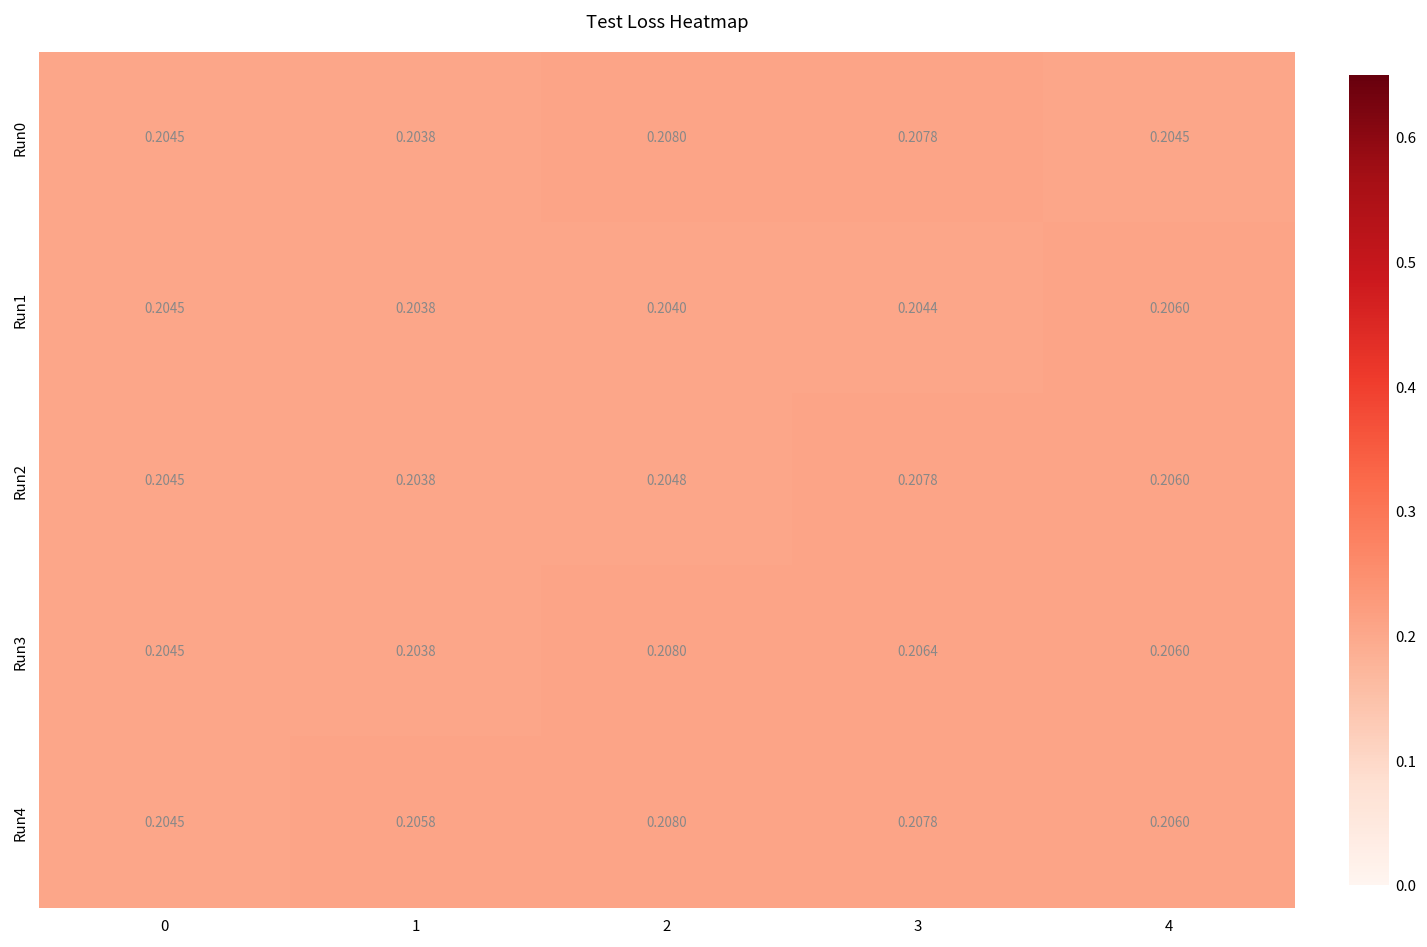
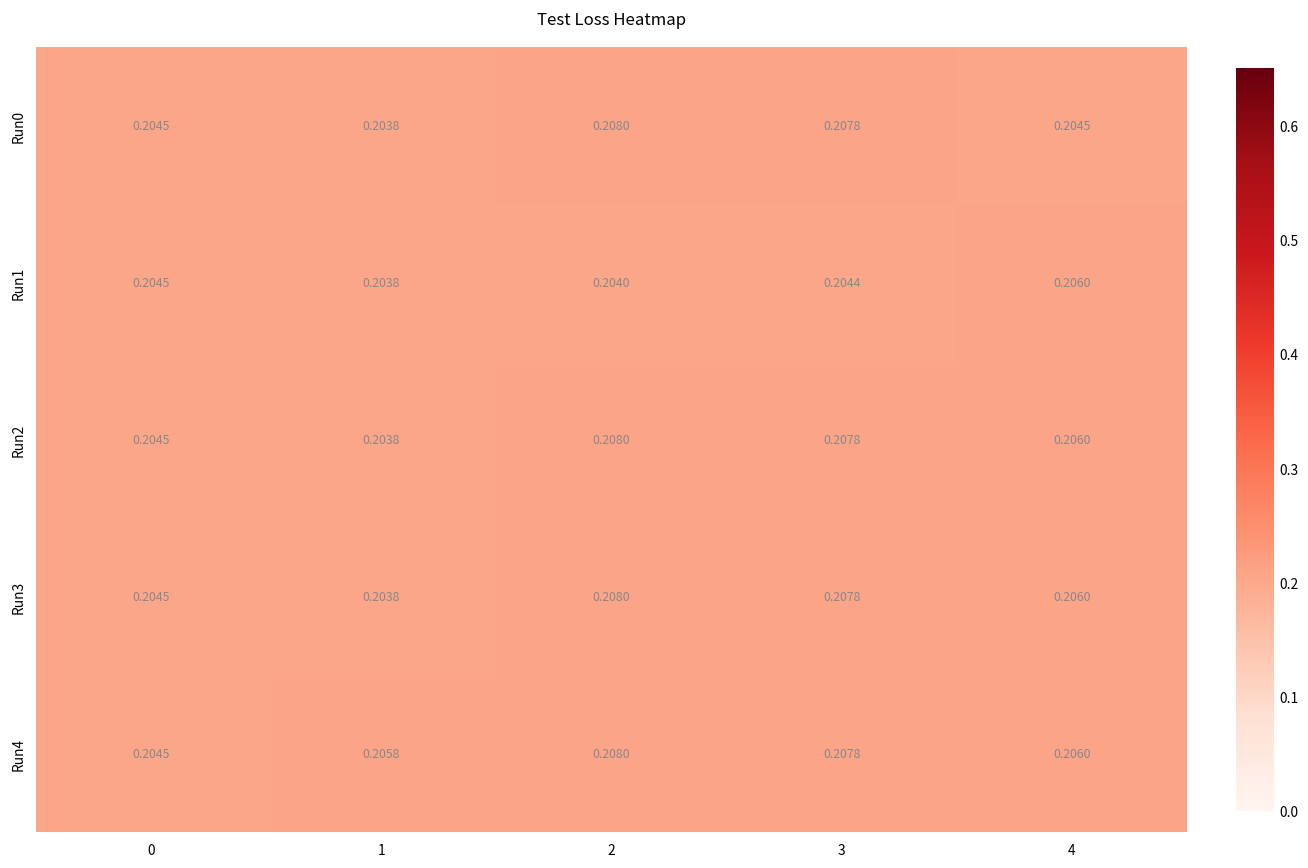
Run2, 2: 0.2048 -> 0.2080
Run3, 3: 0.2064 -> 0.2078
